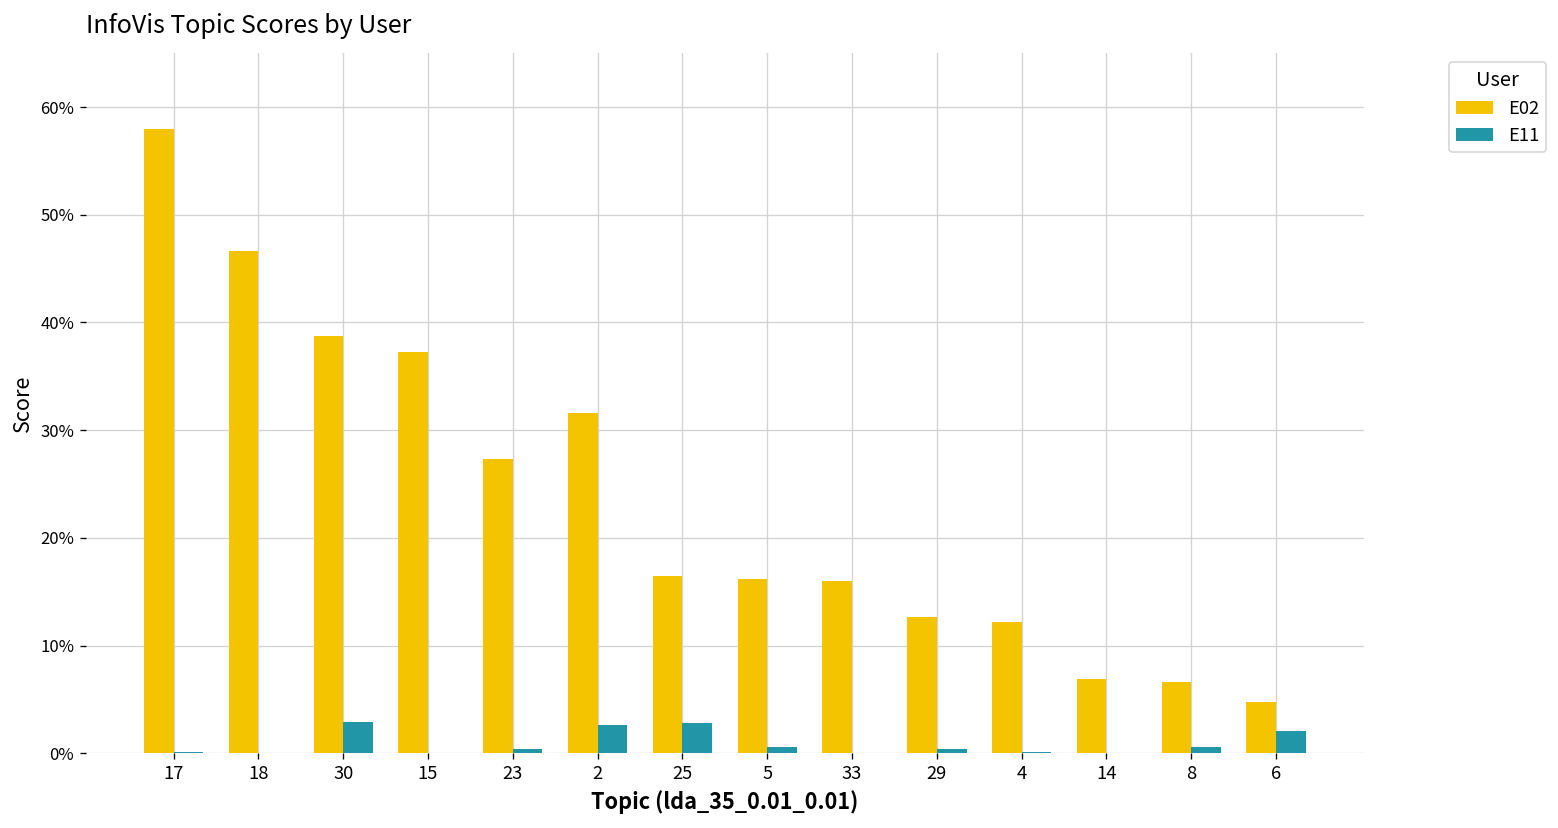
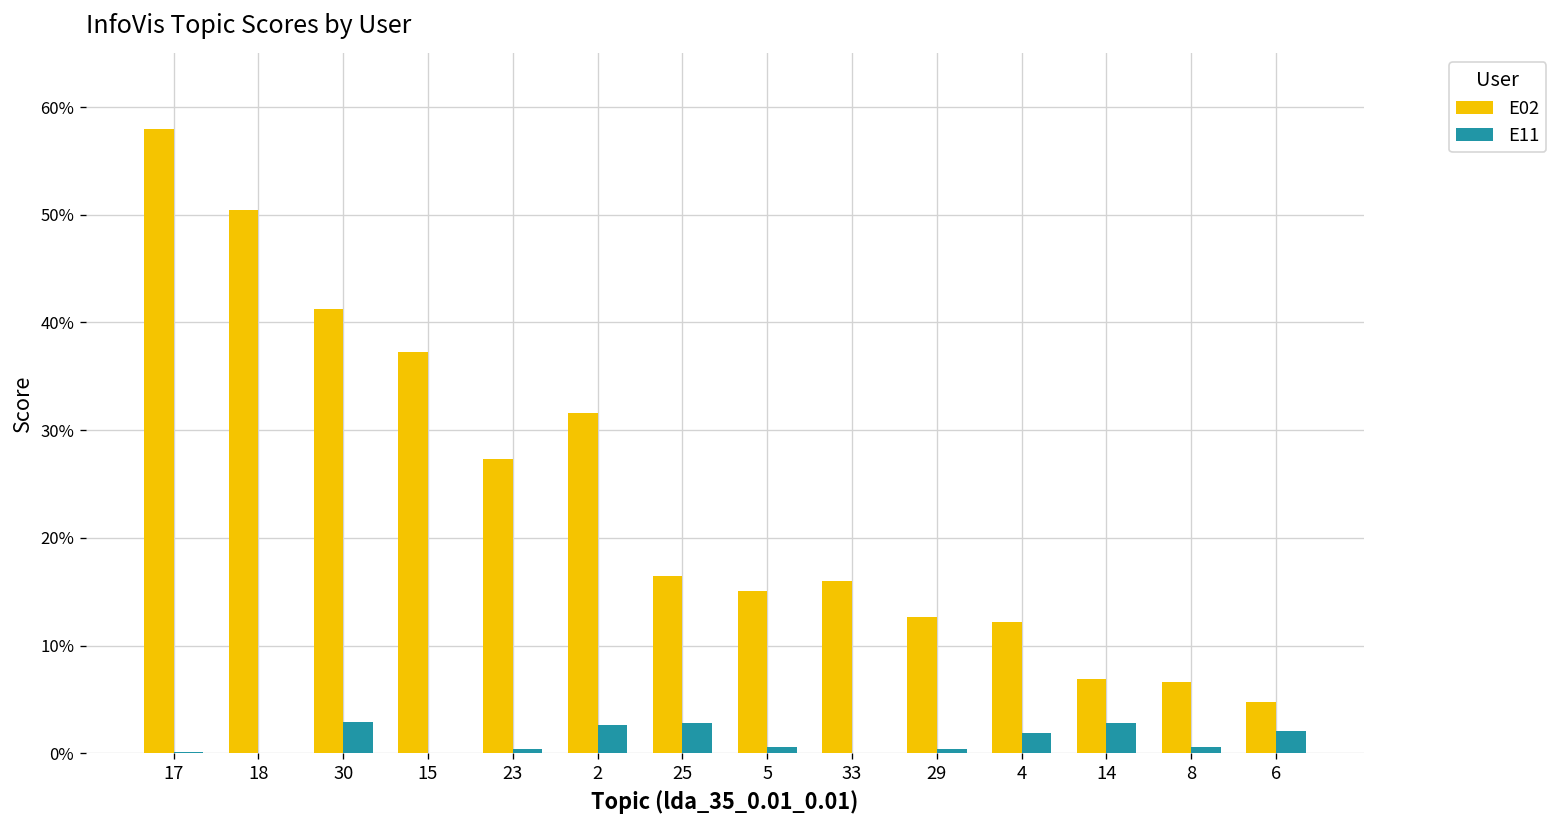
E02, 18: 47% -> 50%
E02, 30: 39% -> 41%
E02, 5: 16% -> 15%
E11, 4: 0% -> 2%
E11, 14: 0% -> 3%
